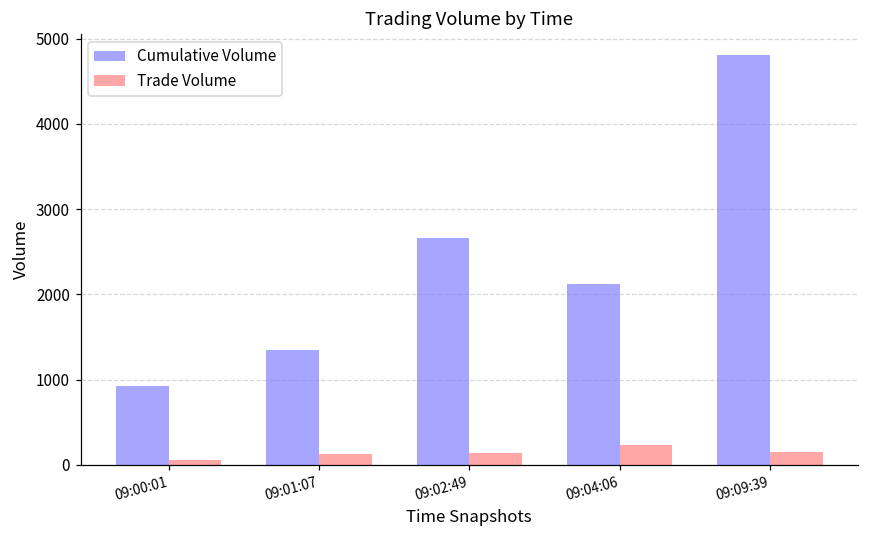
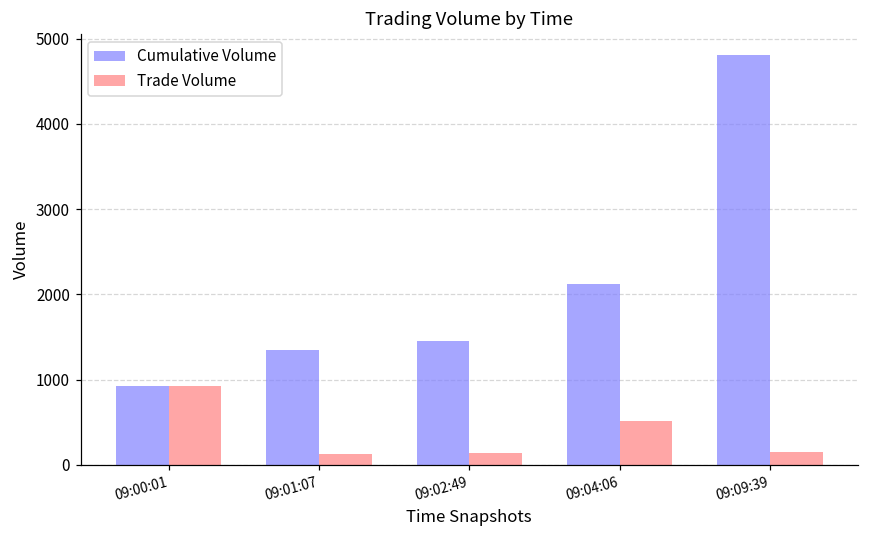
Trade Volume, 09:00:01: 100 -> 900
Cumulative Volume, 09:02:49: 2700 -> 1500
Trade Volume, 09:04:06: 200 -> 500
